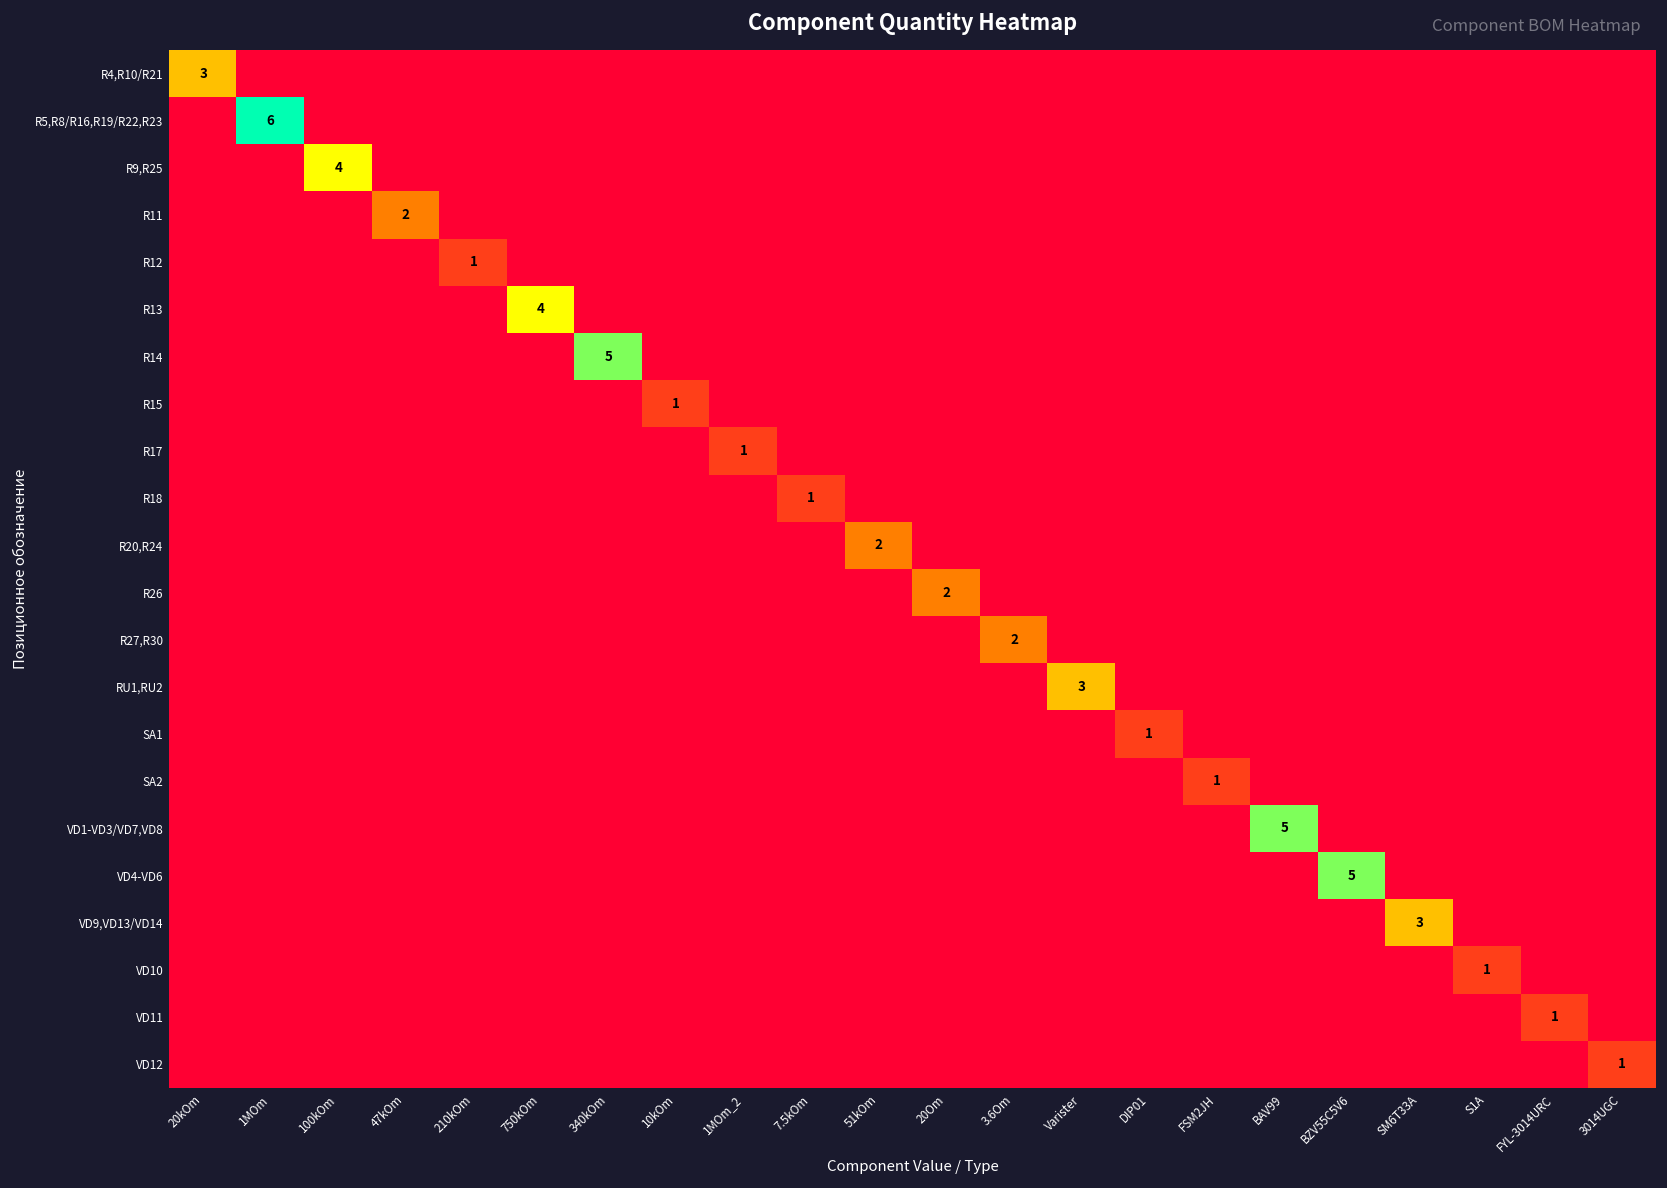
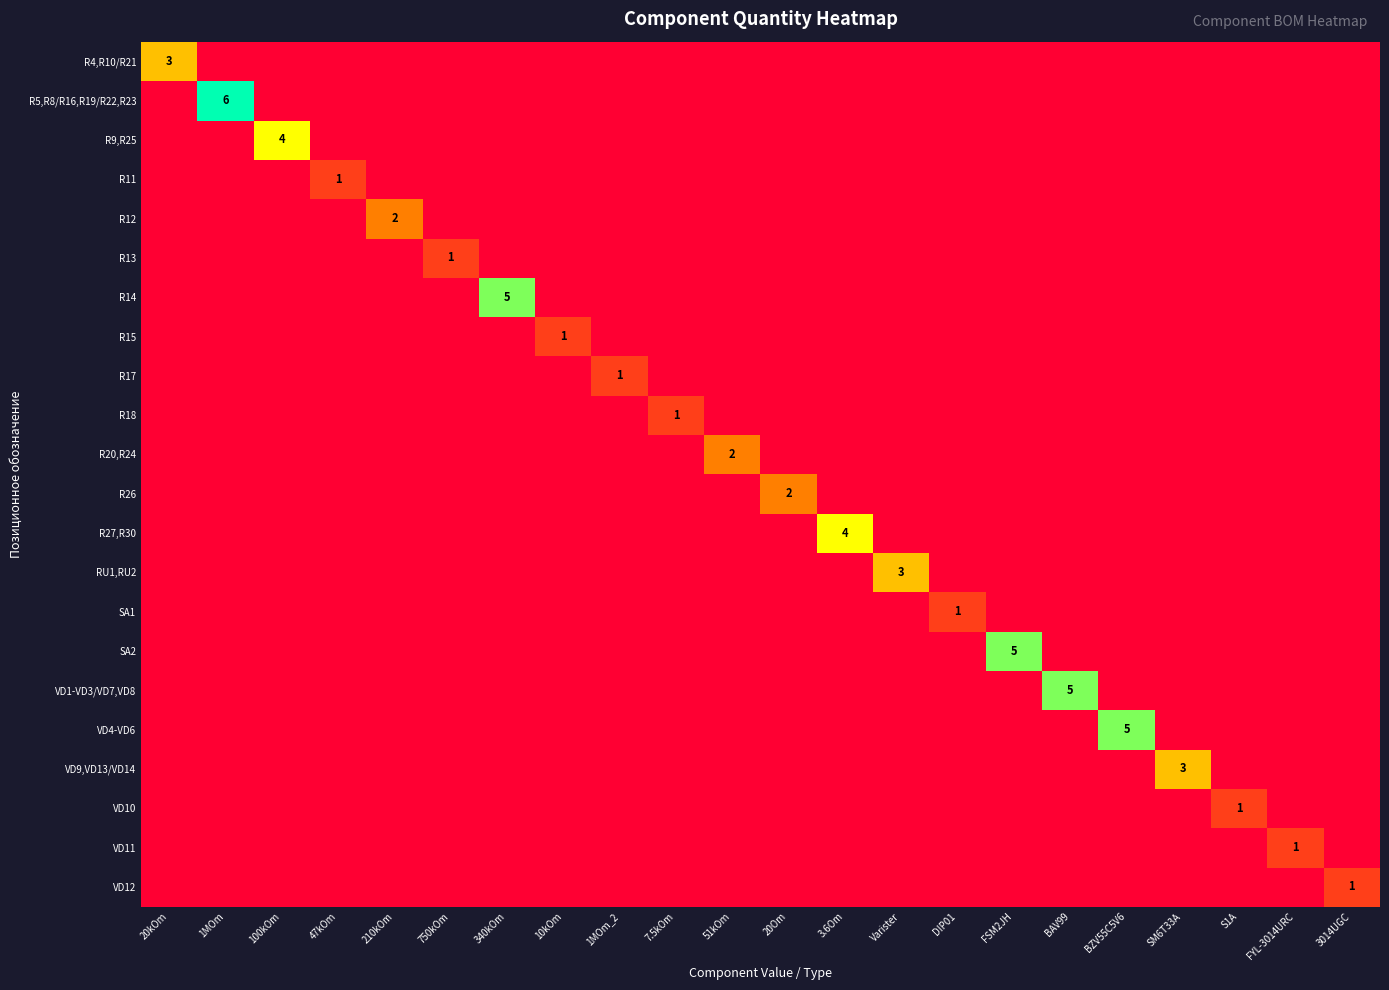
R11, 47kOm: 2 -> 1
R12, 210kOm: 1 -> 2
R13, 750kOm: 4 -> 1
R27,R30, 3.6Om: 2 -> 4
SA2, FSM2JH: 1 -> 5
